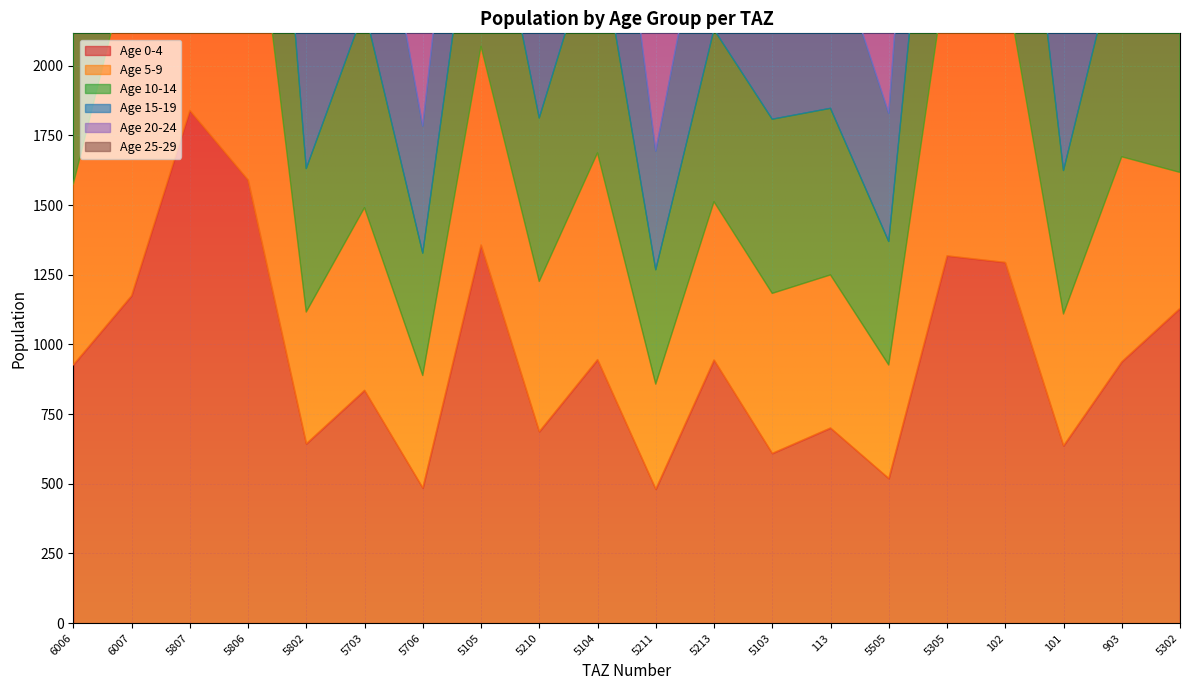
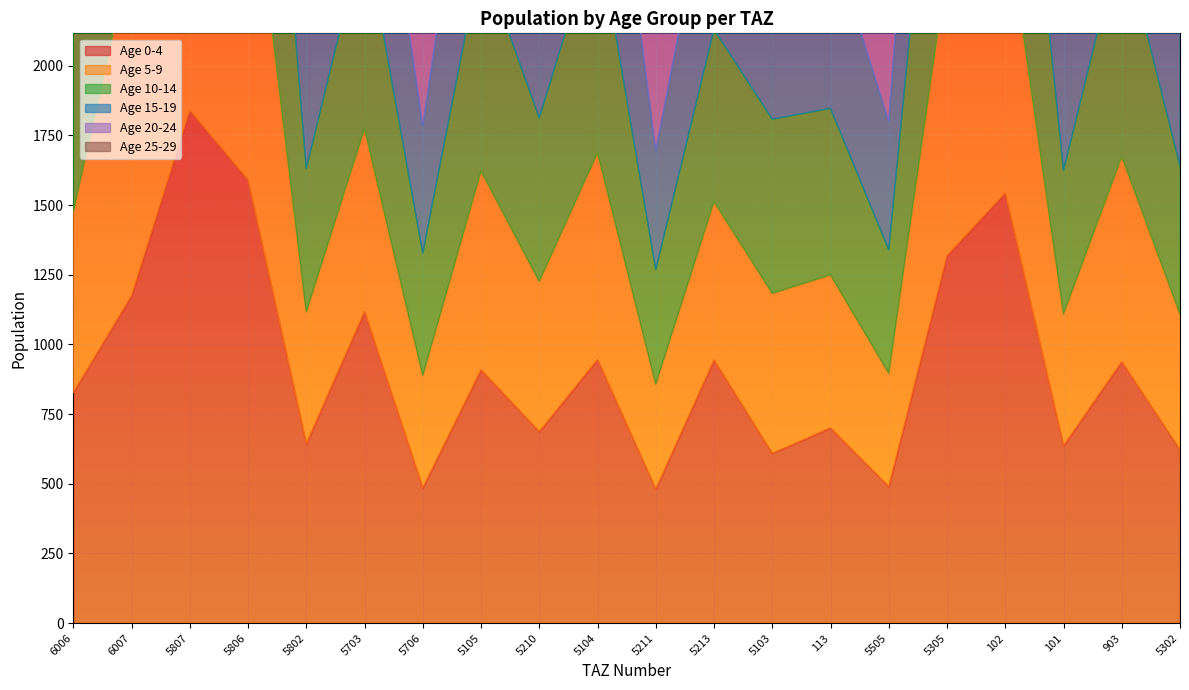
Age 0-4, 6006: 930 -> 830
Age 0-4, 5703: 840 -> 1120
Age 0-4, 5105: 1360 -> 910
Age 0-4, 5505: 520 -> 490
Age 0-4, 102: 1290 -> 1540
Age 0-4, 5302: 1130 -> 620
